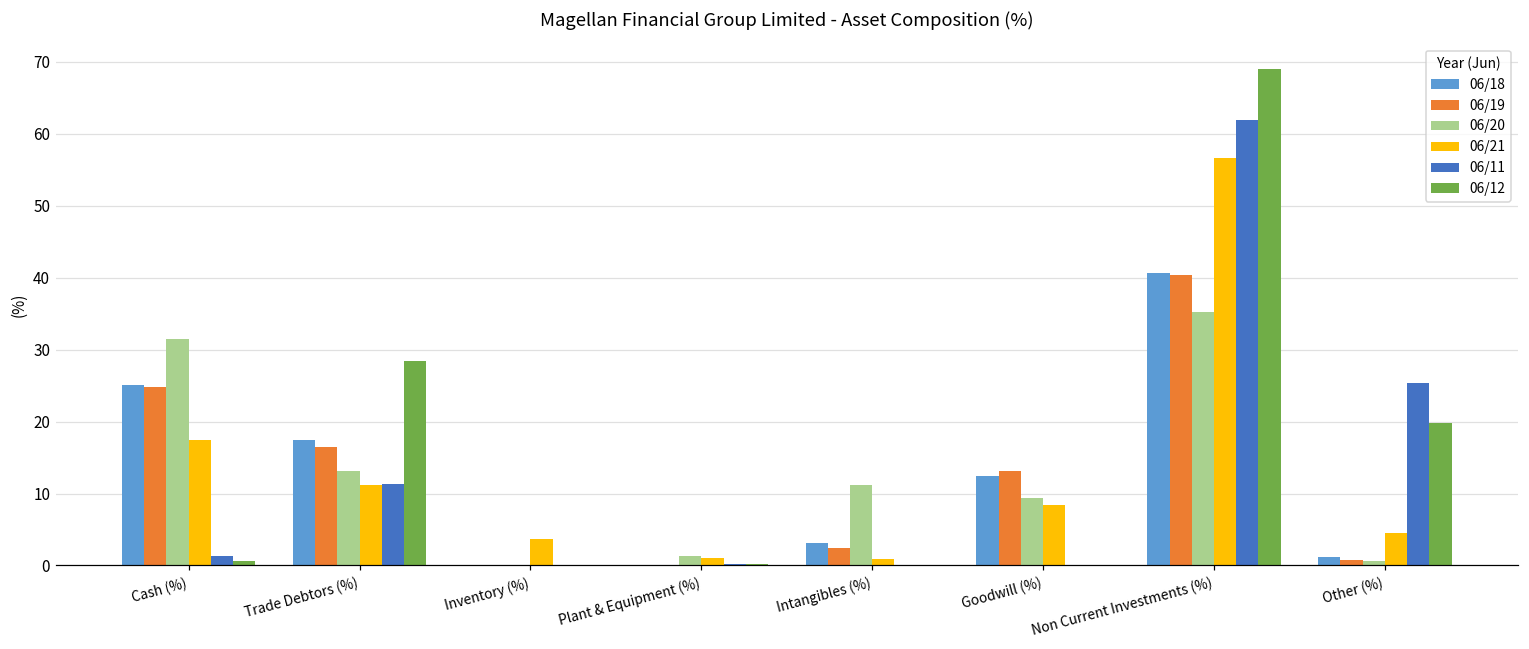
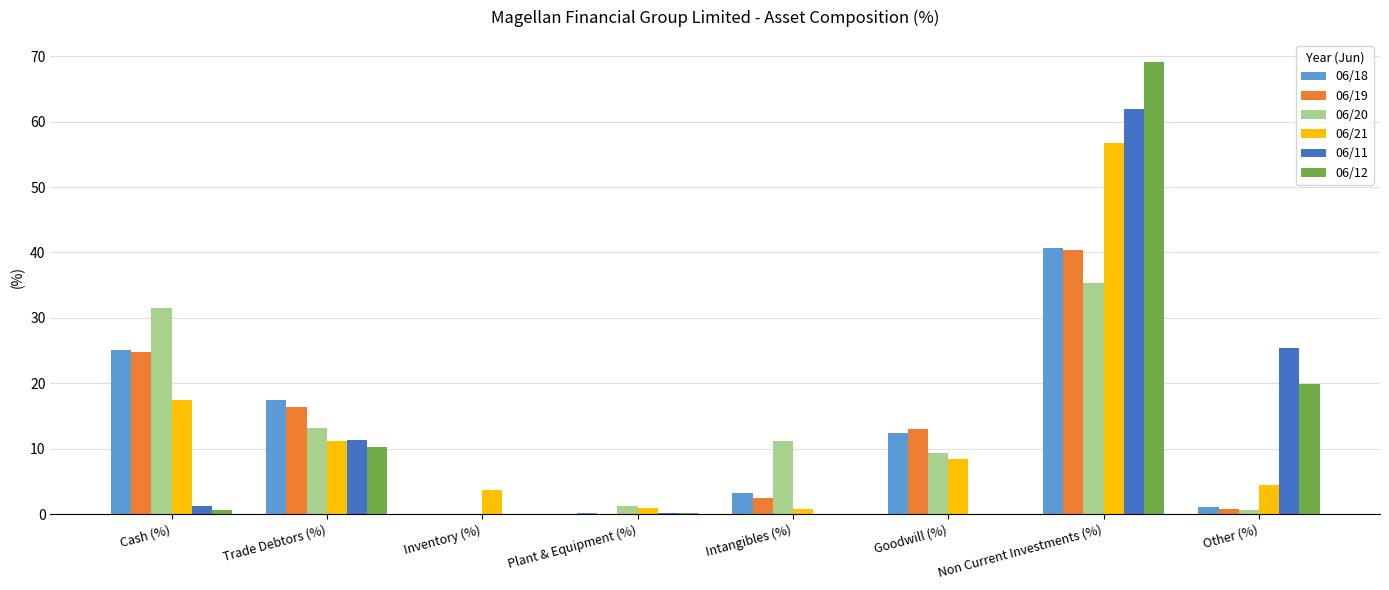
06/12, Trade Debtors (%): 28 -> 10
